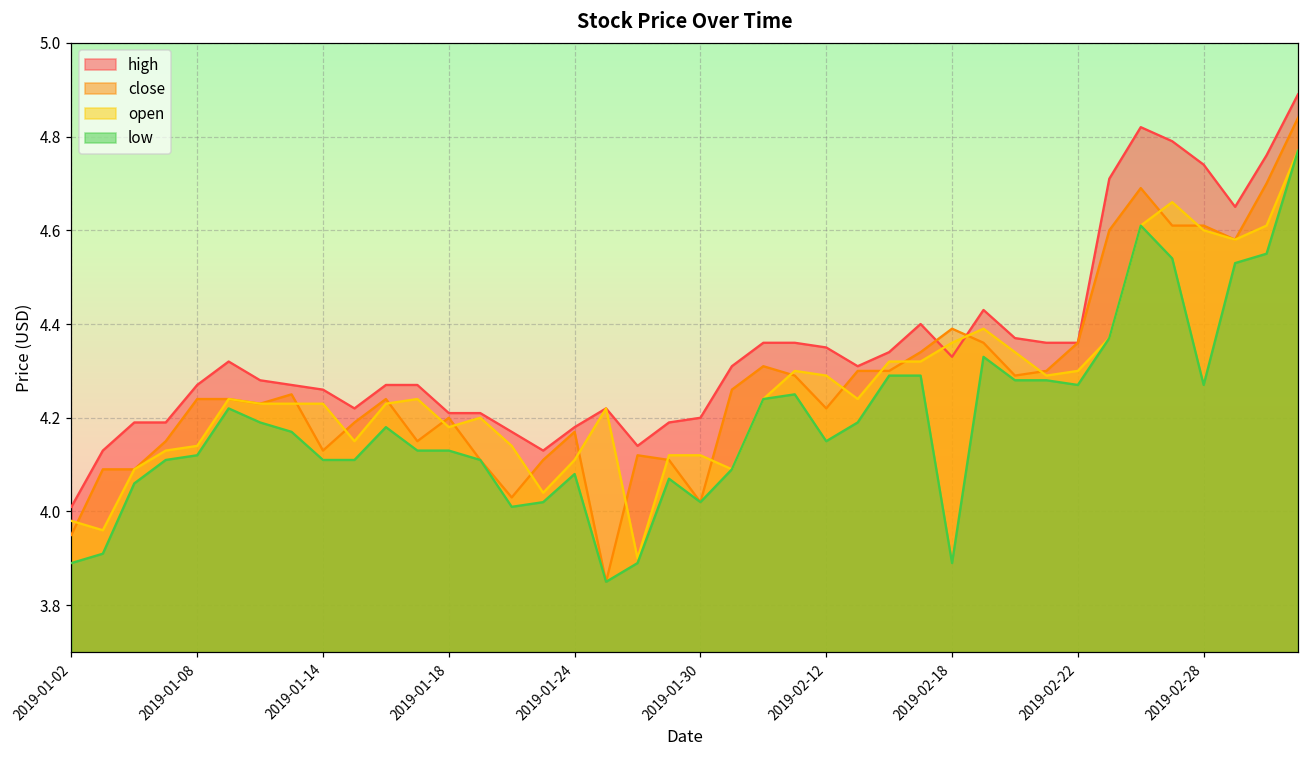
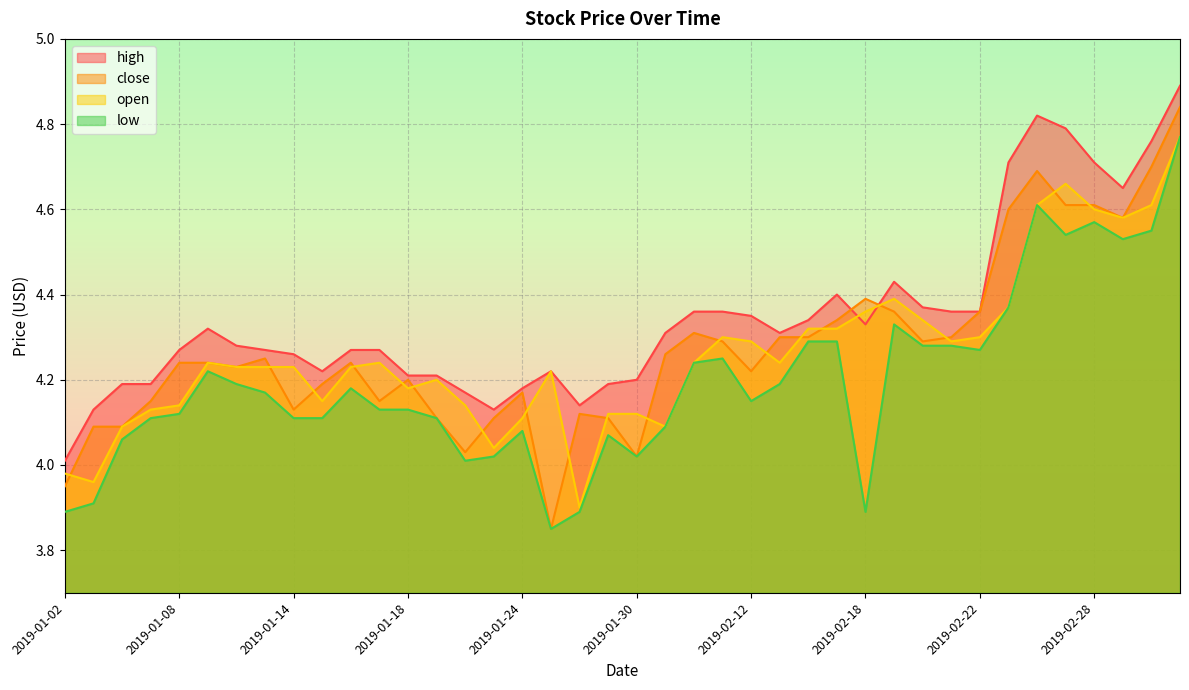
high, 2019-02-28: 4.74 -> 4.71
low, 2019-02-28: 4.27 -> 4.57
